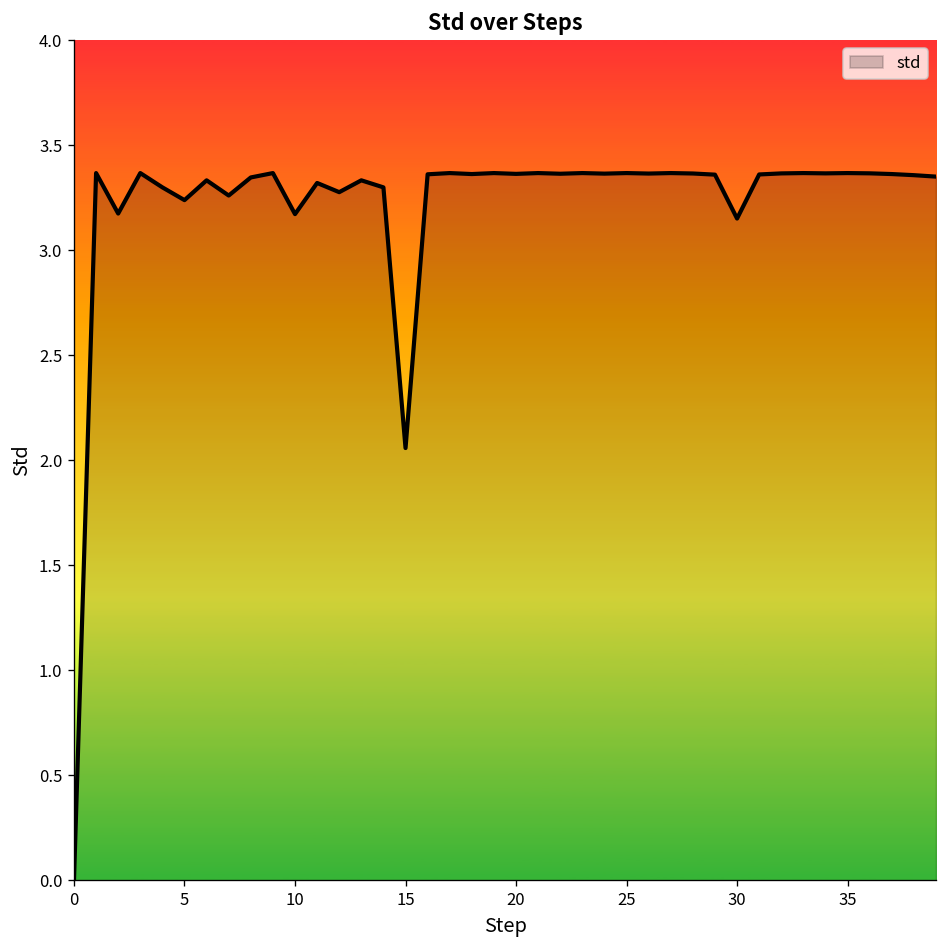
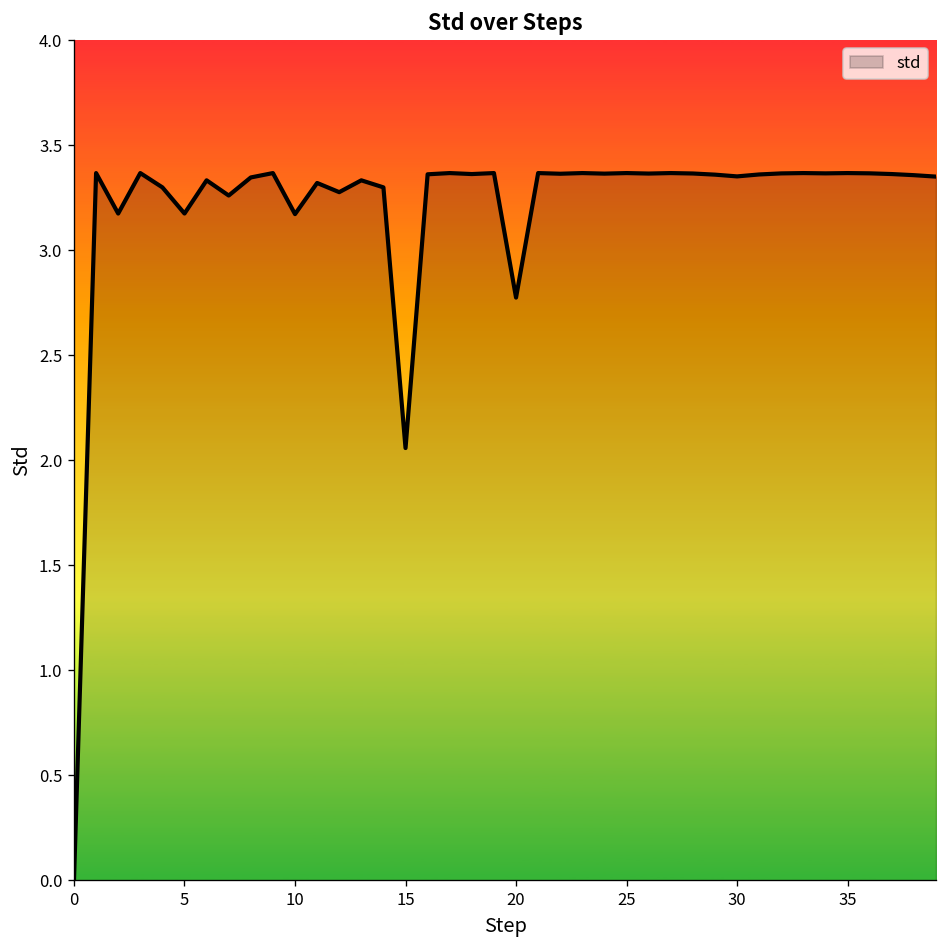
5: 3.24 -> 3.17
20: 3.36 -> 2.77
30: 3.15 -> 3.35
